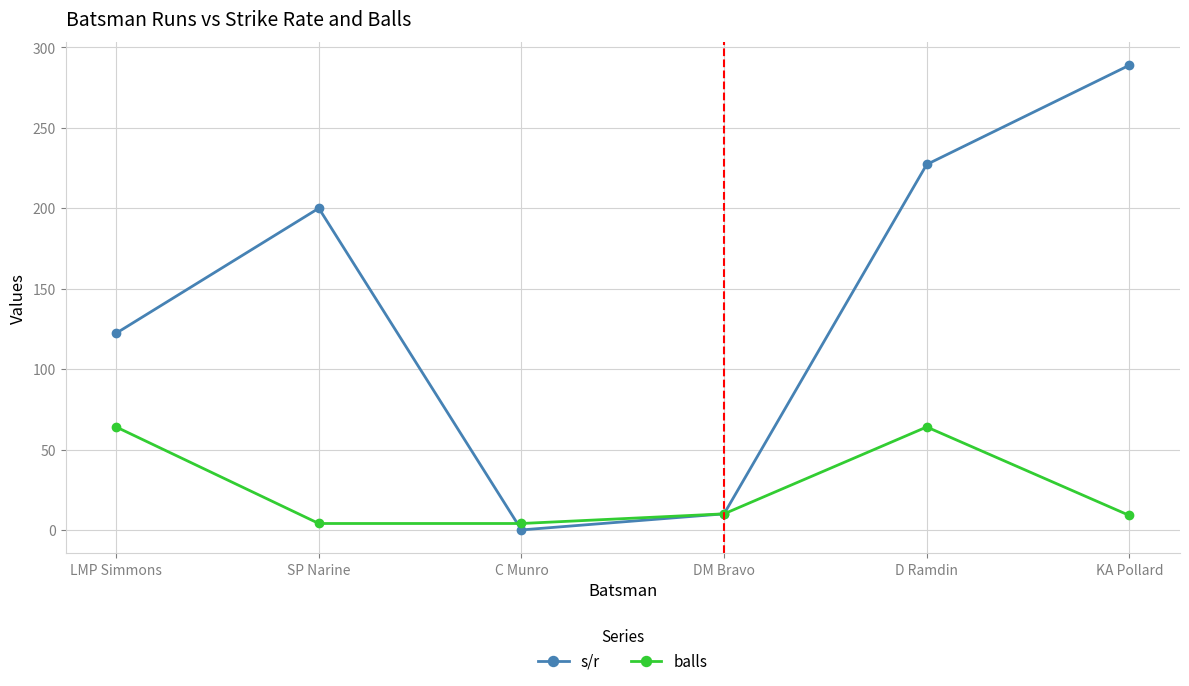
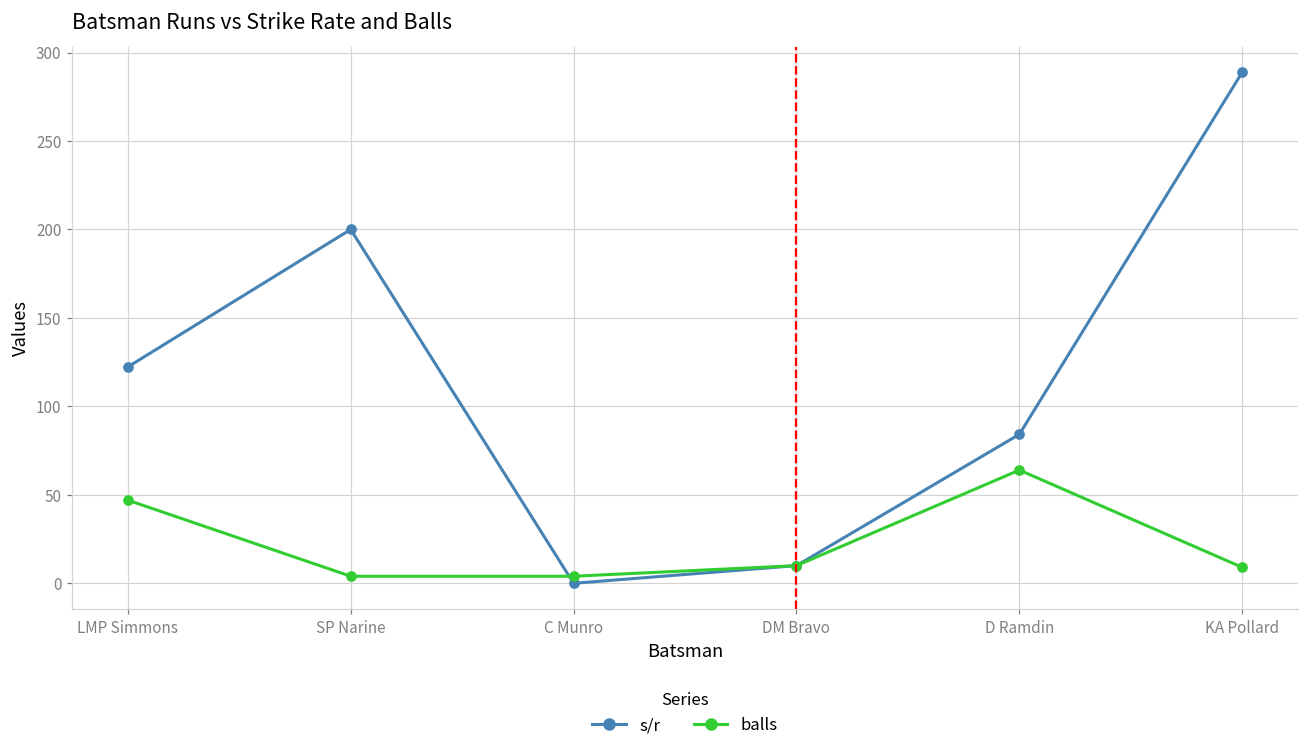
balls, LMP Simmons: 64 -> 47
s/r, D Ramdin: 227 -> 84
